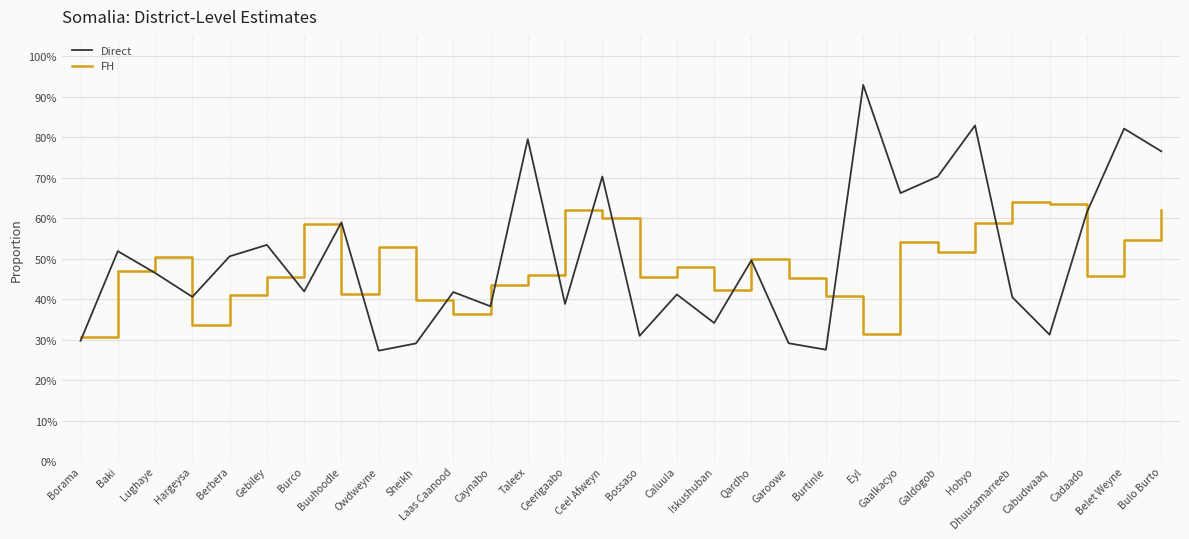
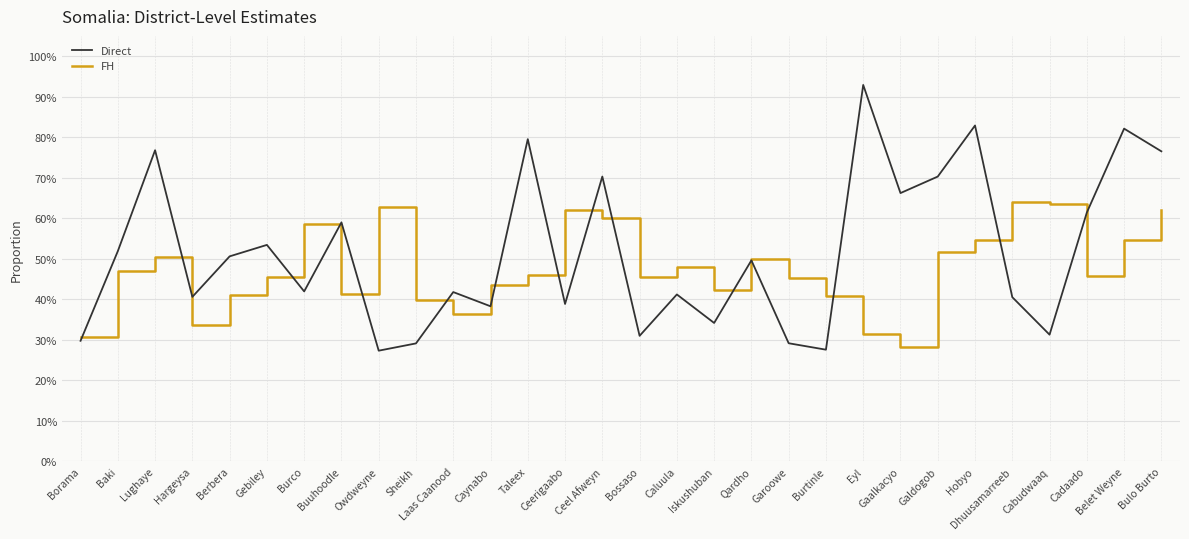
Direct, Lughaye: 47% -> 77%
FH, Owdweyne: 53% -> 63%
FH, Gaalkacyo: 54% -> 28%
FH, Hobyo: 59% -> 55%
